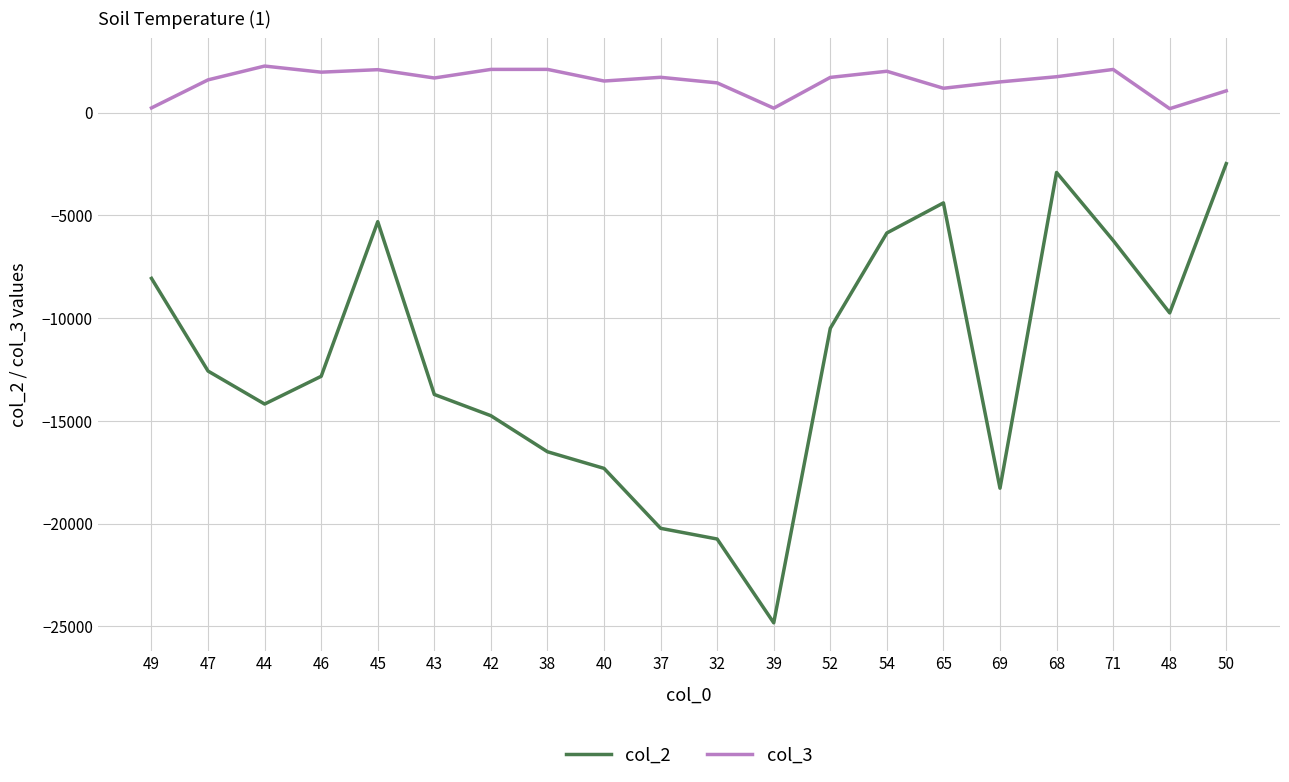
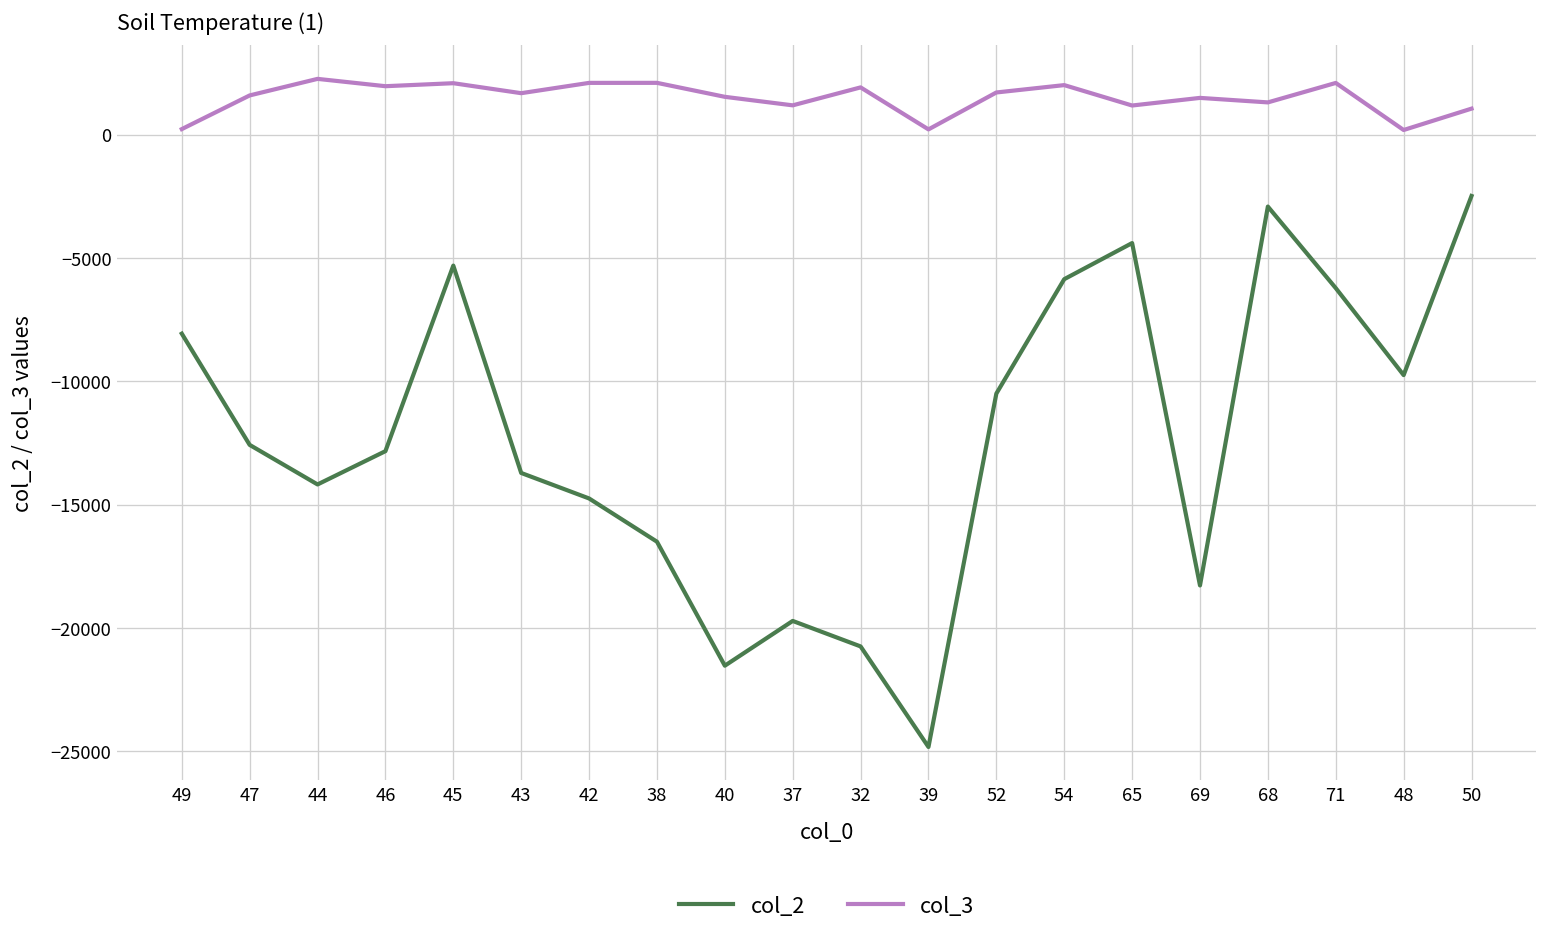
col_2, 40: -17300 -> -21500
col_2, 37: -20200 -> -19700
col_3, 37: 1700 -> 1200
col_3, 32: 1400 -> 1900
col_3, 68: 1700 -> 1300
